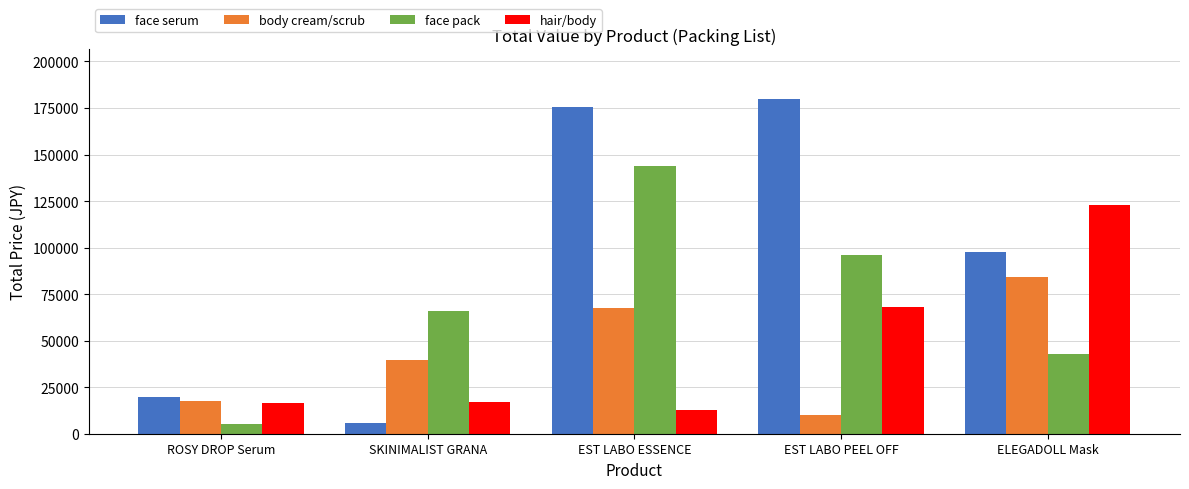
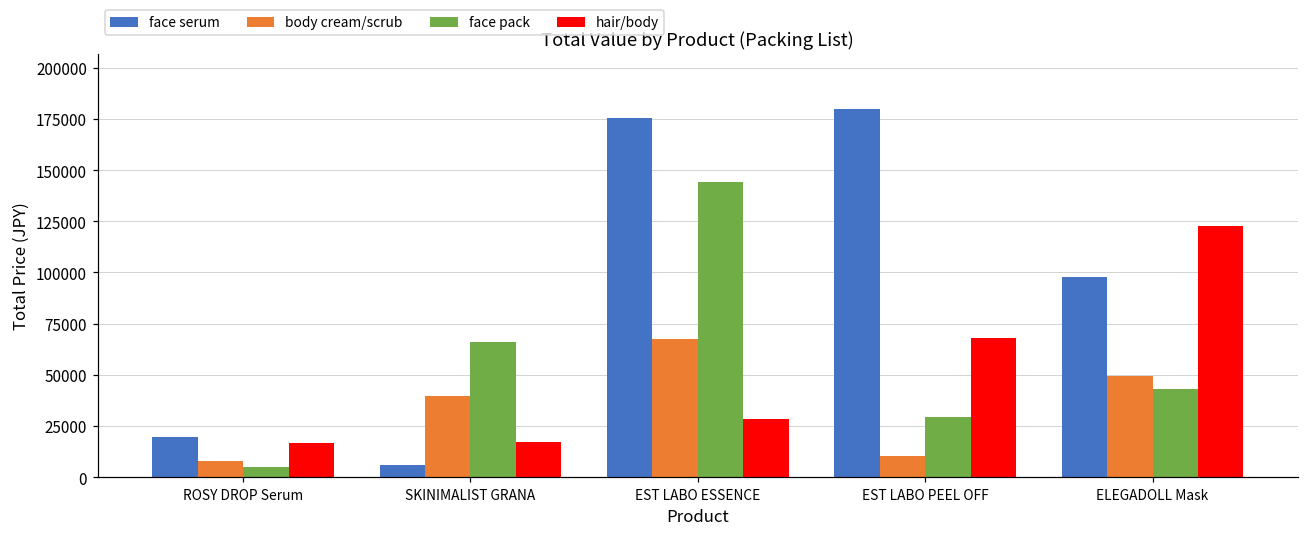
body cream/scrub, ROSY DROP Serum: 18000 -> 8000
hair/body, EST LABO ESSENCE: 13000 -> 29000
face pack, EST LABO PEEL OFF: 96000 -> 29000
body cream/scrub, ELEGADOLL Mask: 84000 -> 50000
